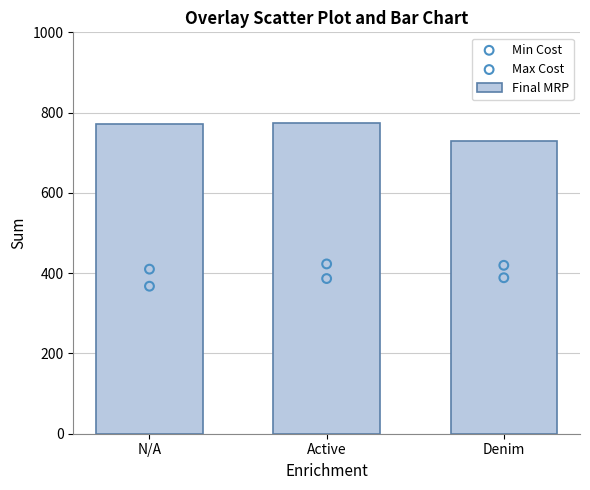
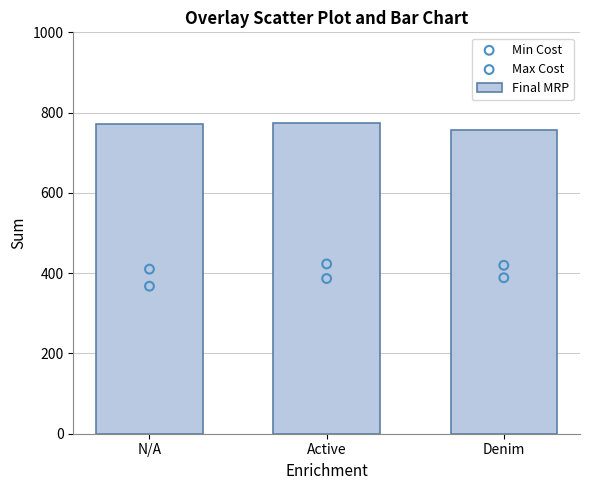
Final MRP, Denim: 730 -> 760
